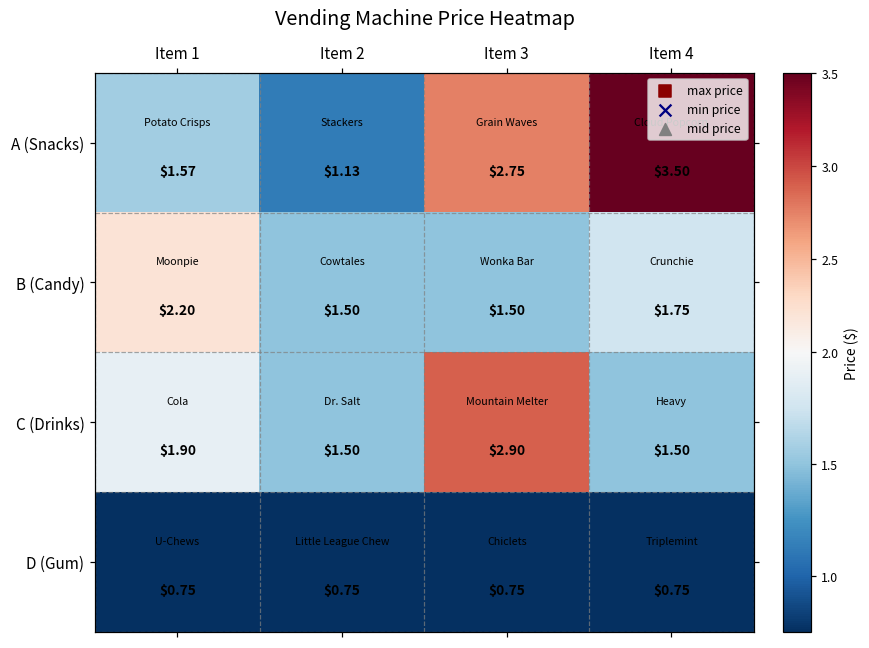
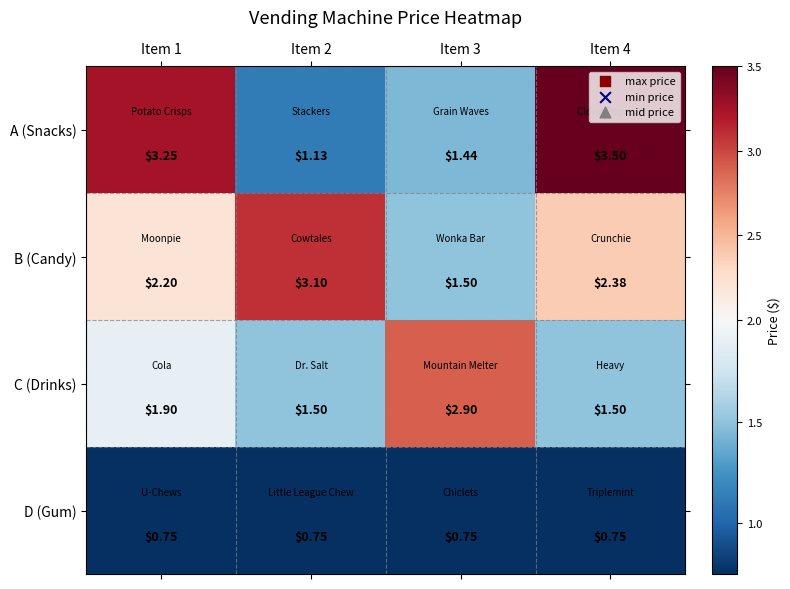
A (Snacks), Item 1: $1.57 -> $3.25
A (Snacks), Item 3: $2.75 -> $1.44
B (Candy), Item 2: $1.50 -> $3.10
B (Candy), Item 4: $1.75 -> $2.38
